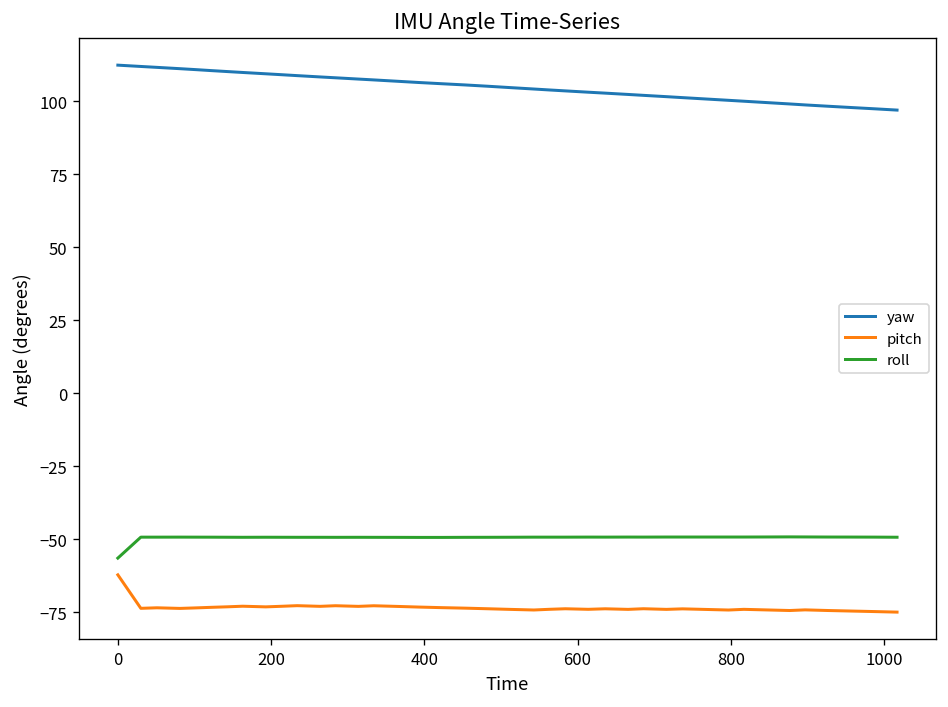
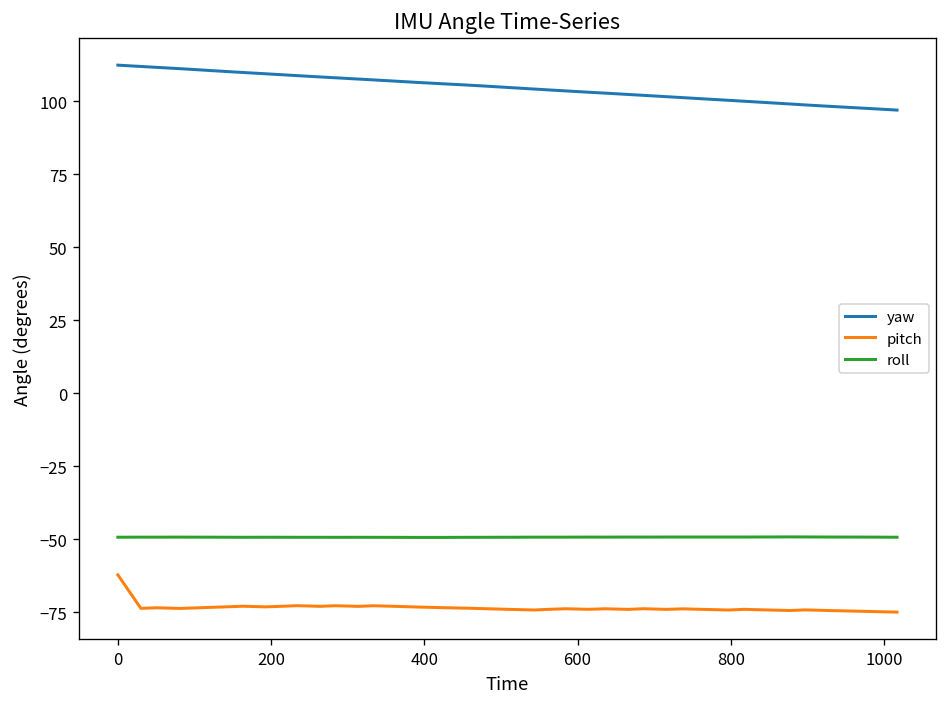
roll, 0: -57 -> -49
